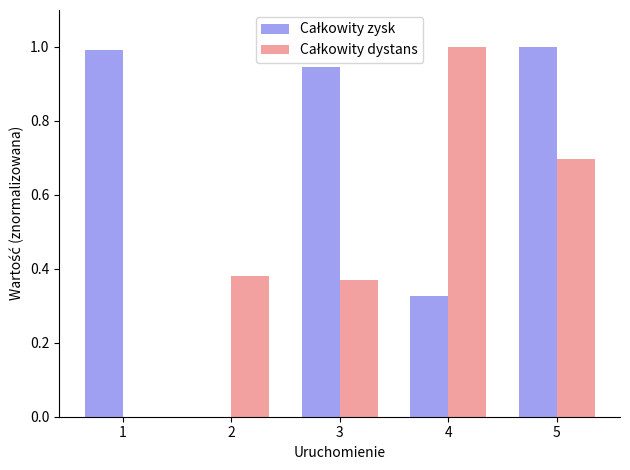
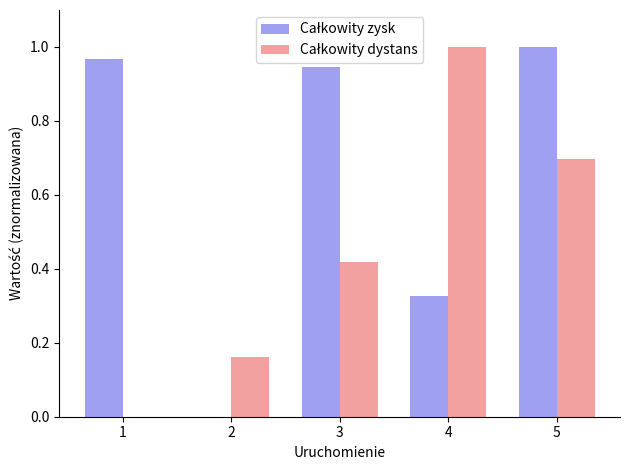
Całkowity zysk, 1: 0.99 -> 0.97
Całkowity dystans, 2: 0.38 -> 0.16
Całkowity dystans, 3: 0.37 -> 0.42
